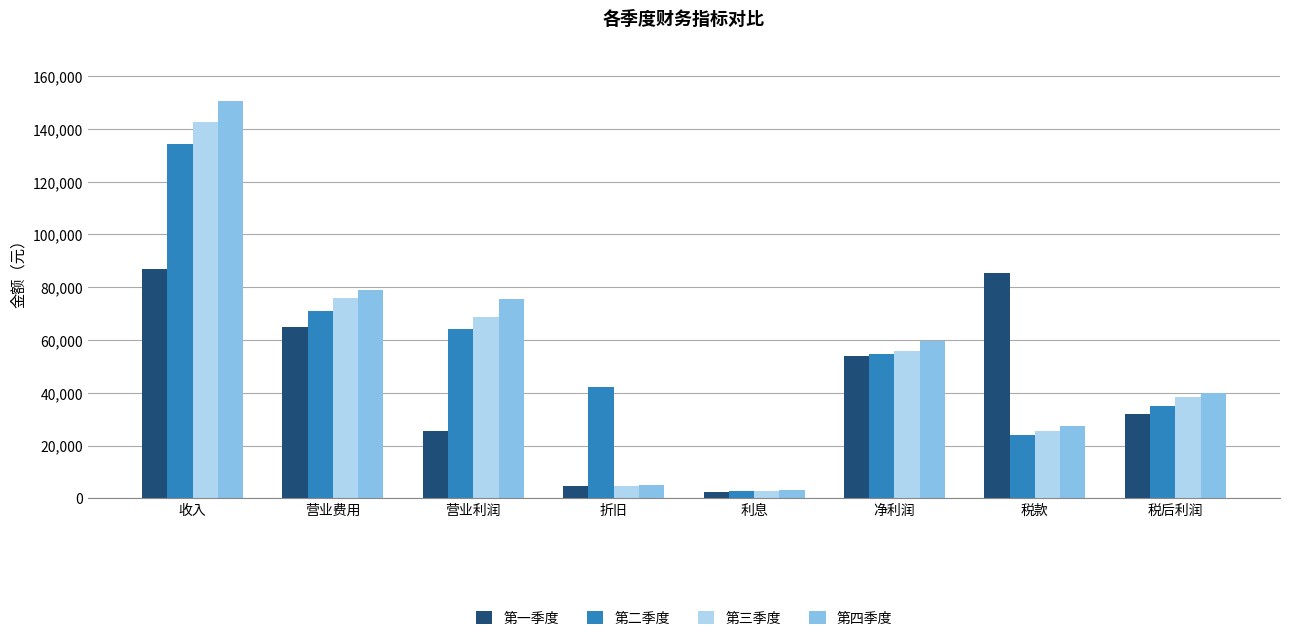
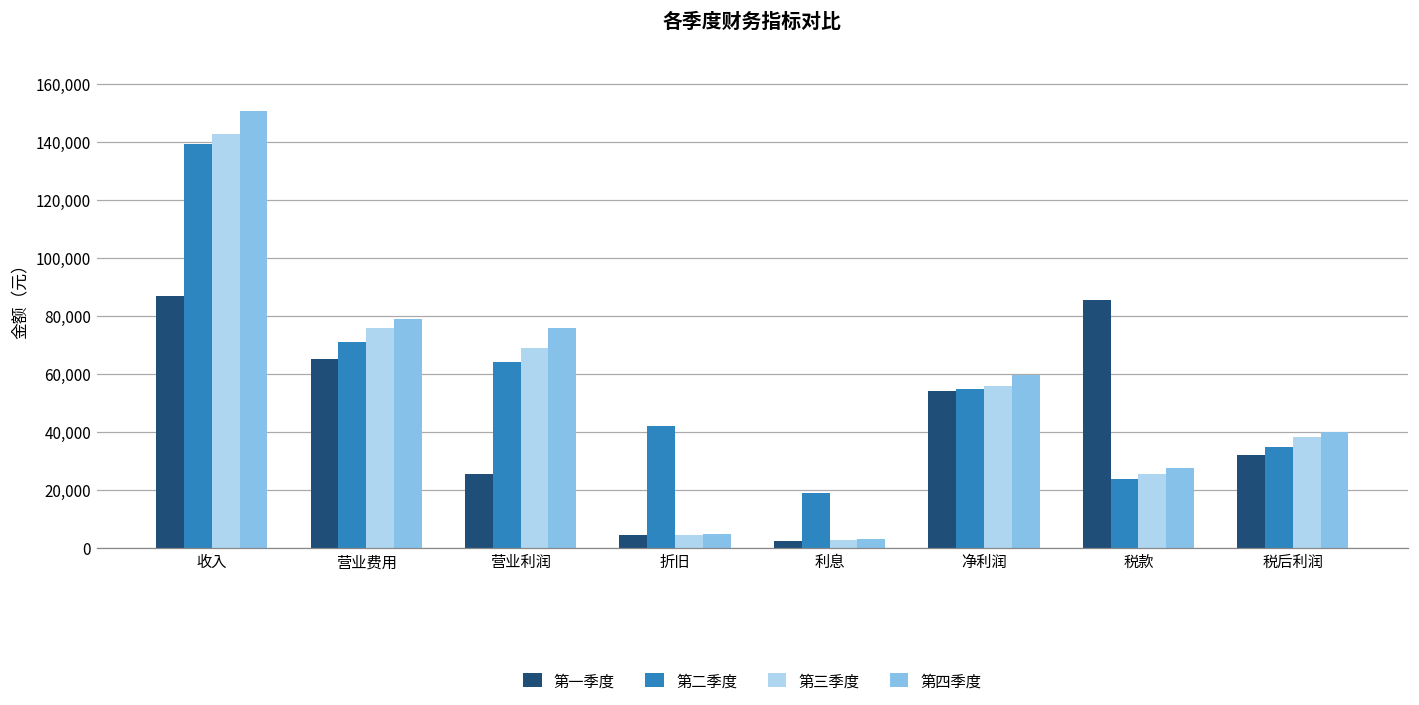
第二季度, 收入: 134,000 -> 139,000
第二季度, 利息: 3,000 -> 19,000
